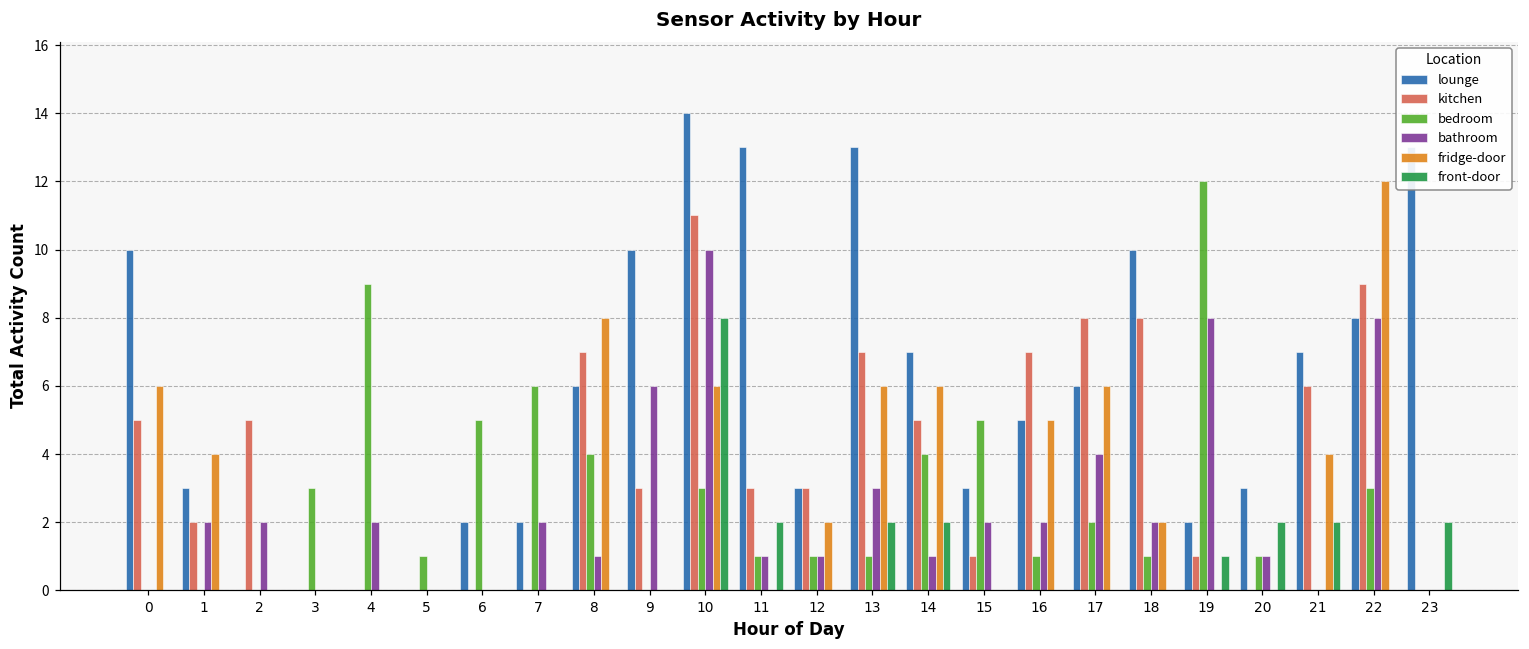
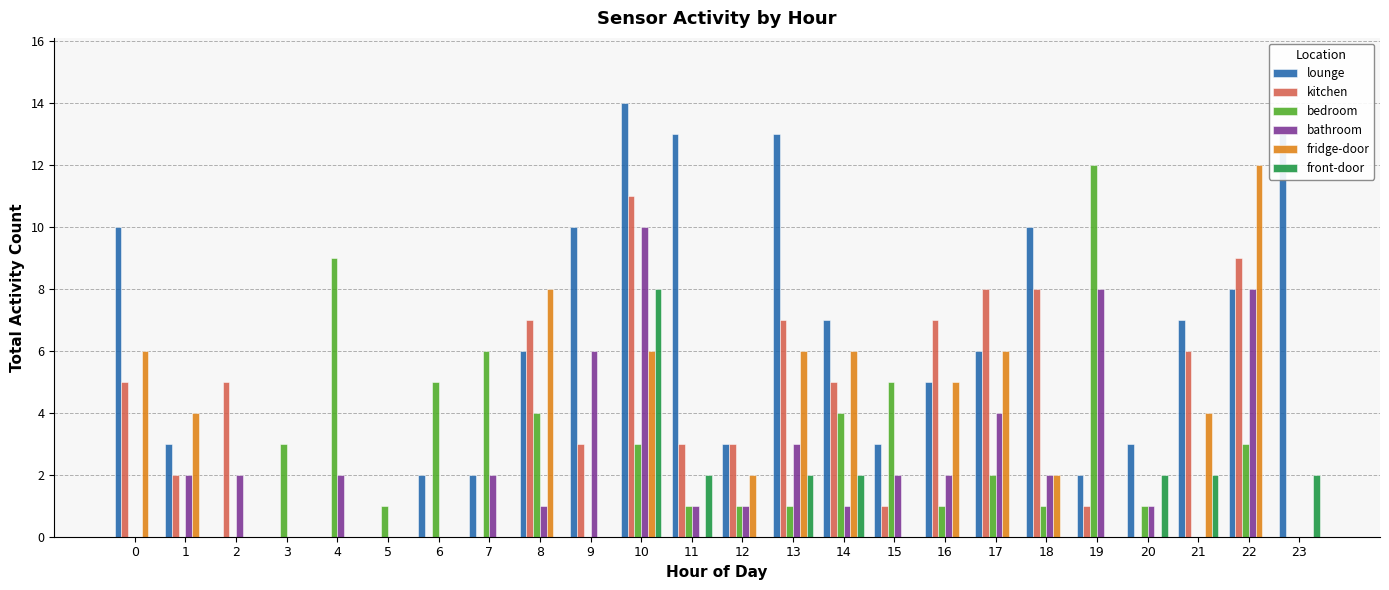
front-door, 19: 1 -> 0
